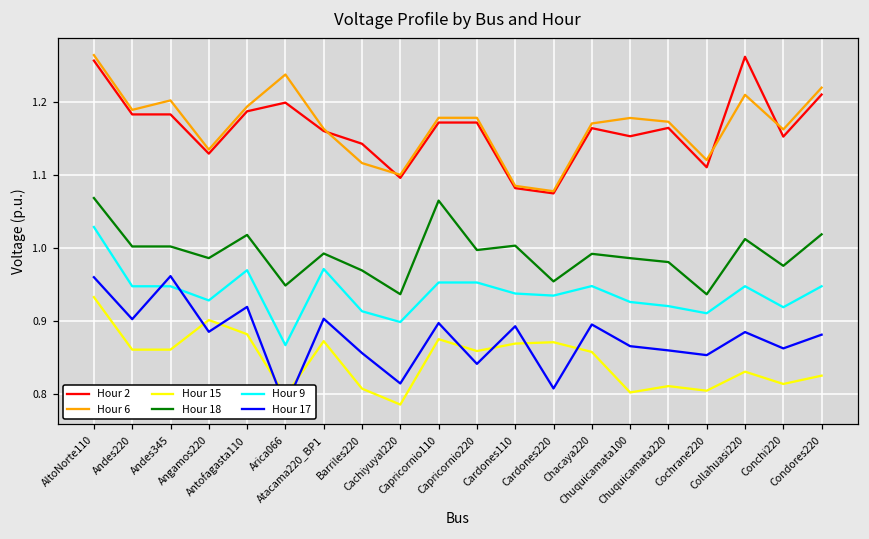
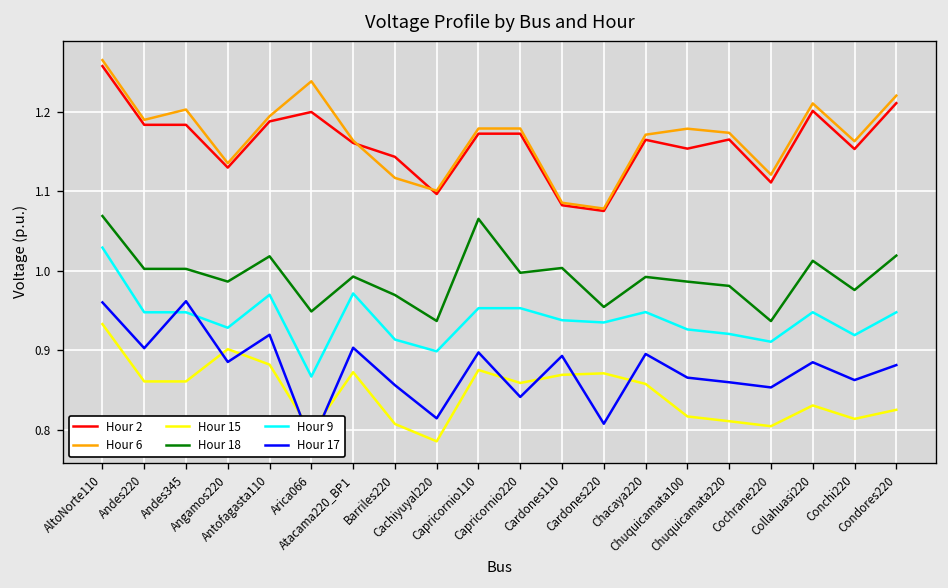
Hour 15, Chuquicamata100: 0.80 -> 0.82
Hour 2, Collahuasi220: 1.26 -> 1.20
